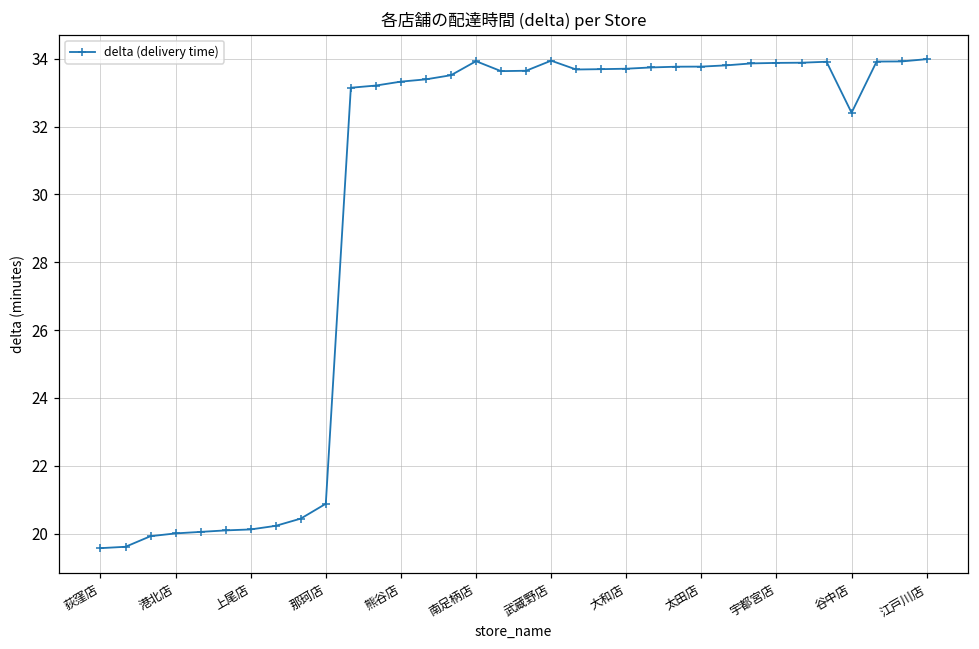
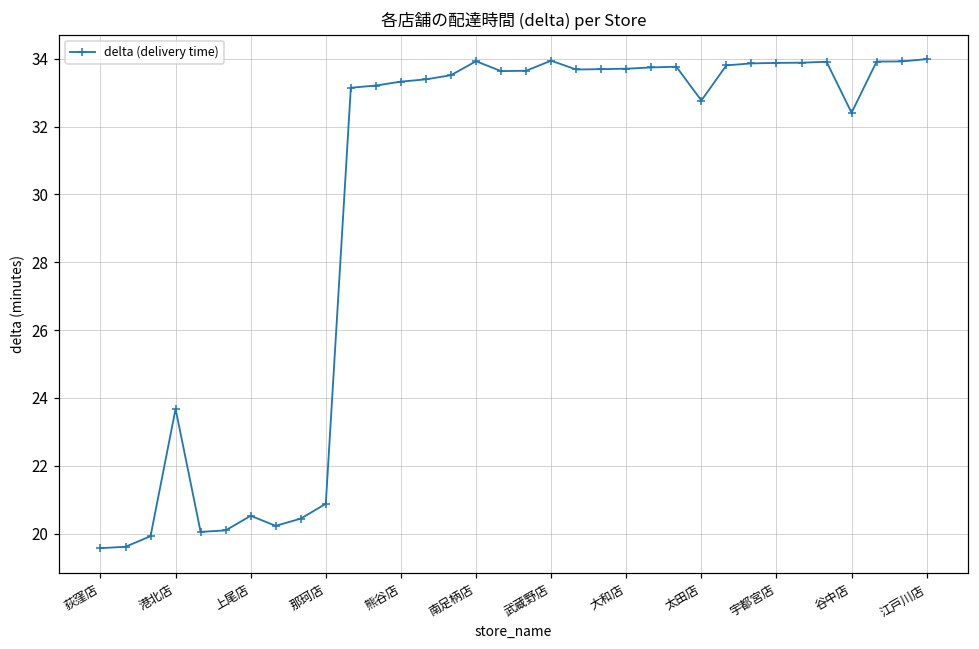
港北店: 20.0 -> 23.7
上尾店: 20.1 -> 20.5
太田店: 33.8 -> 32.8
